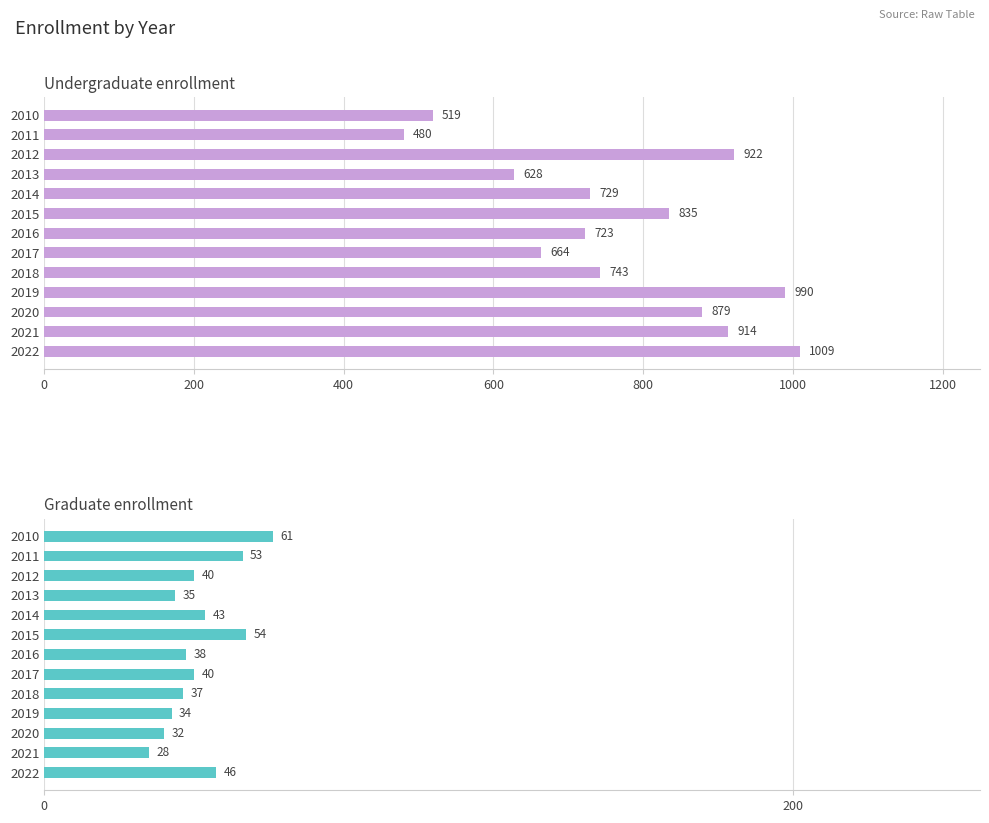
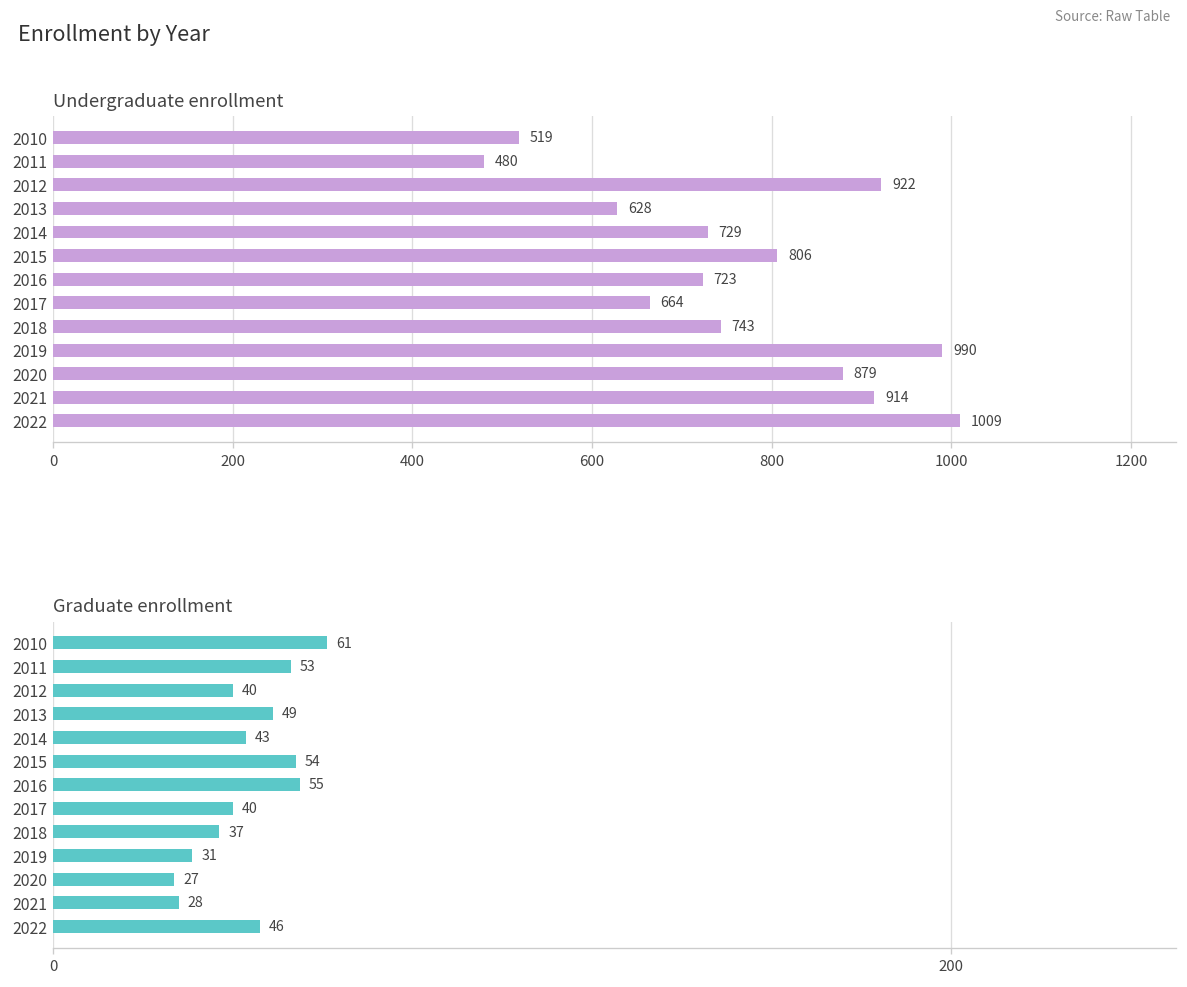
Undergraduate enrollment, 2015: 835 -> 806
Graduate enrollment, 2013: 35 -> 49
Graduate enrollment, 2016: 38 -> 55
Graduate enrollment, 2019: 34 -> 31
Graduate enrollment, 2020: 32 -> 27
